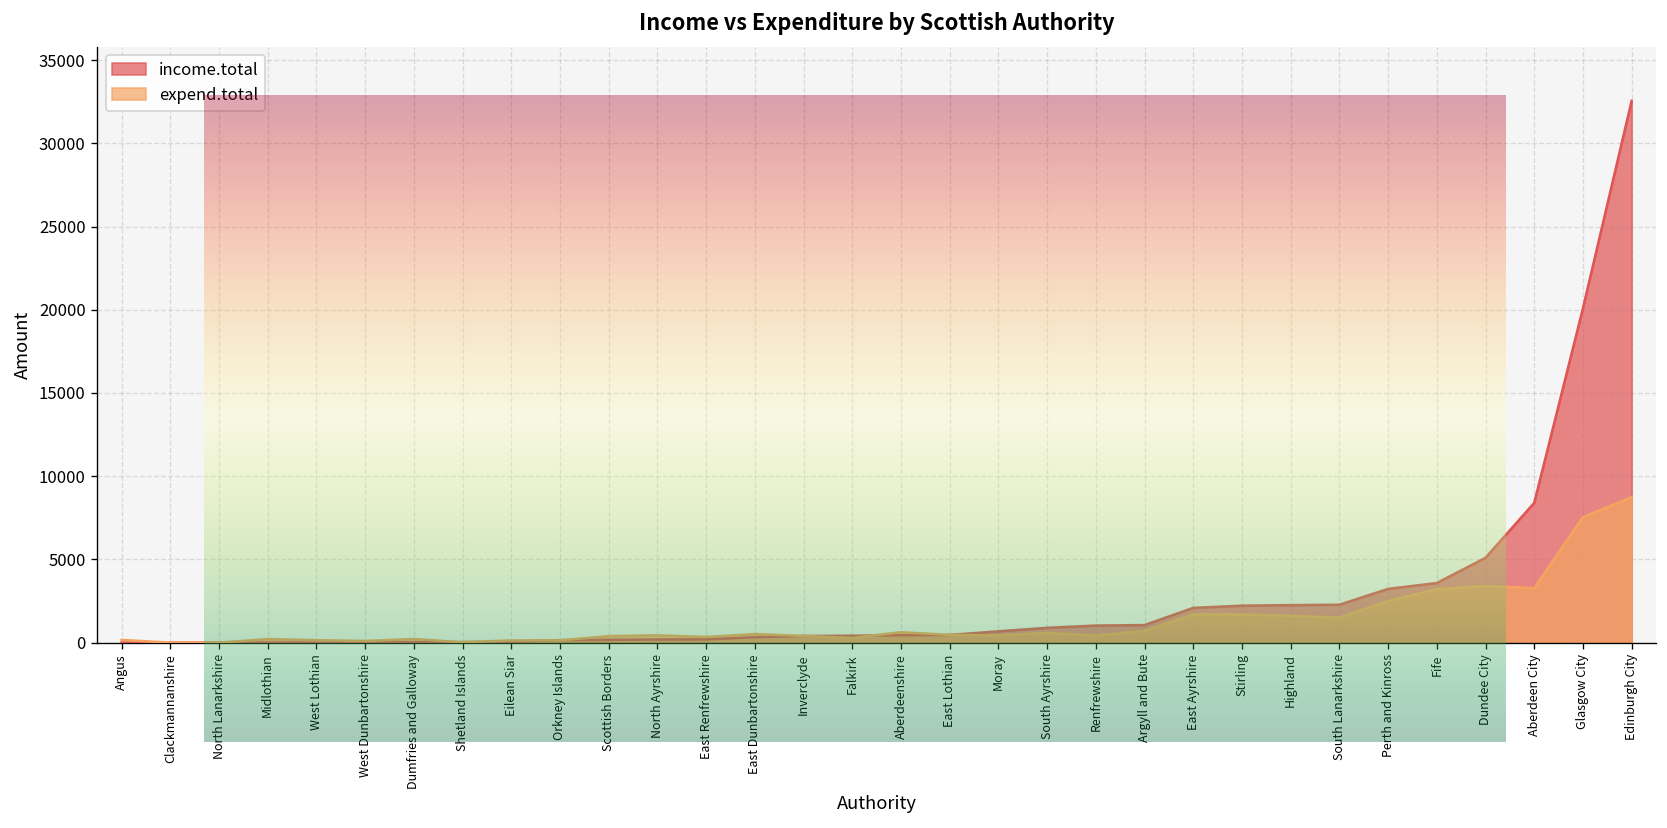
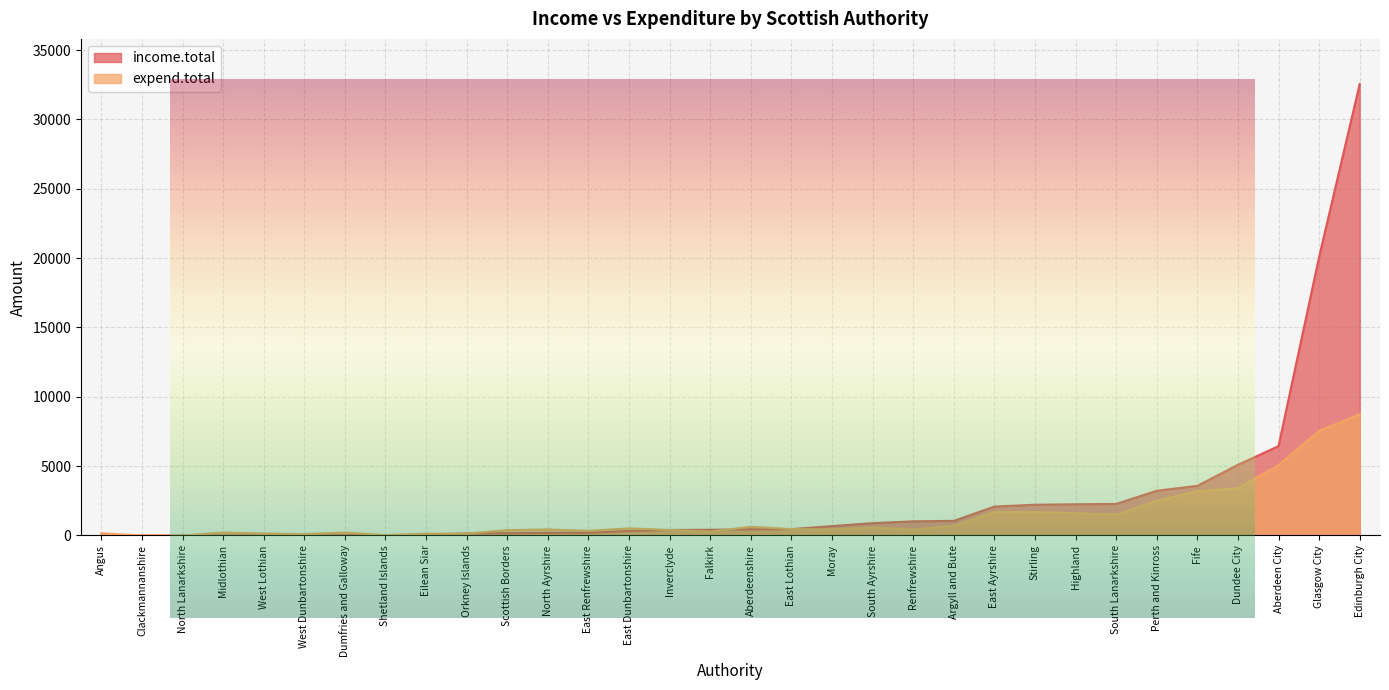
Income vs Expenditure by Scottish Authority, income.total, Aberdeen City: 8400 -> 6400
Income vs Expenditure by Scottish Authority, expend.total, Aberdeen City: 3300 -> 5100
